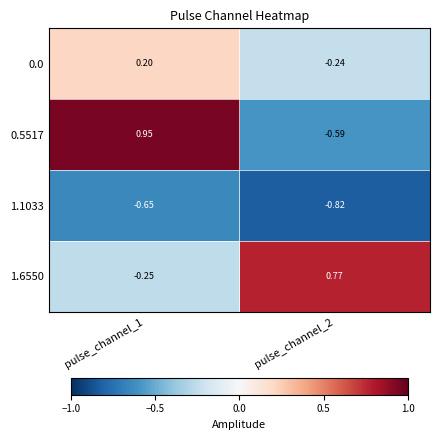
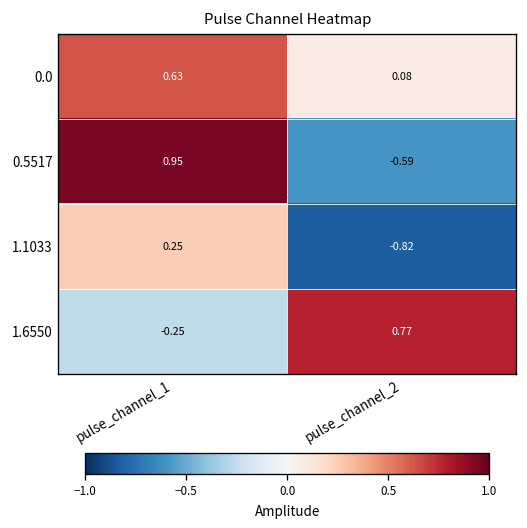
0.0, pulse_channel_1: 0.20 -> 0.63
0.0, pulse_channel_2: -0.24 -> 0.08
1.1033, pulse_channel_1: -0.65 -> 0.25
